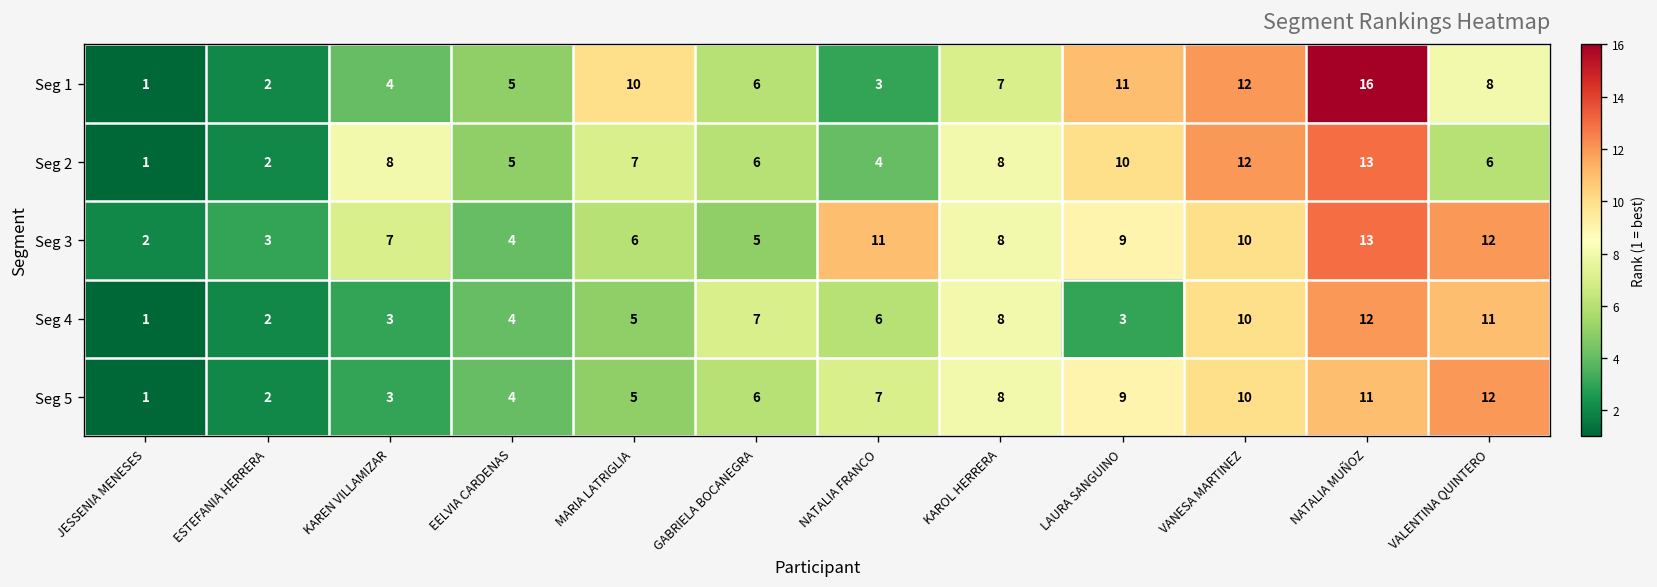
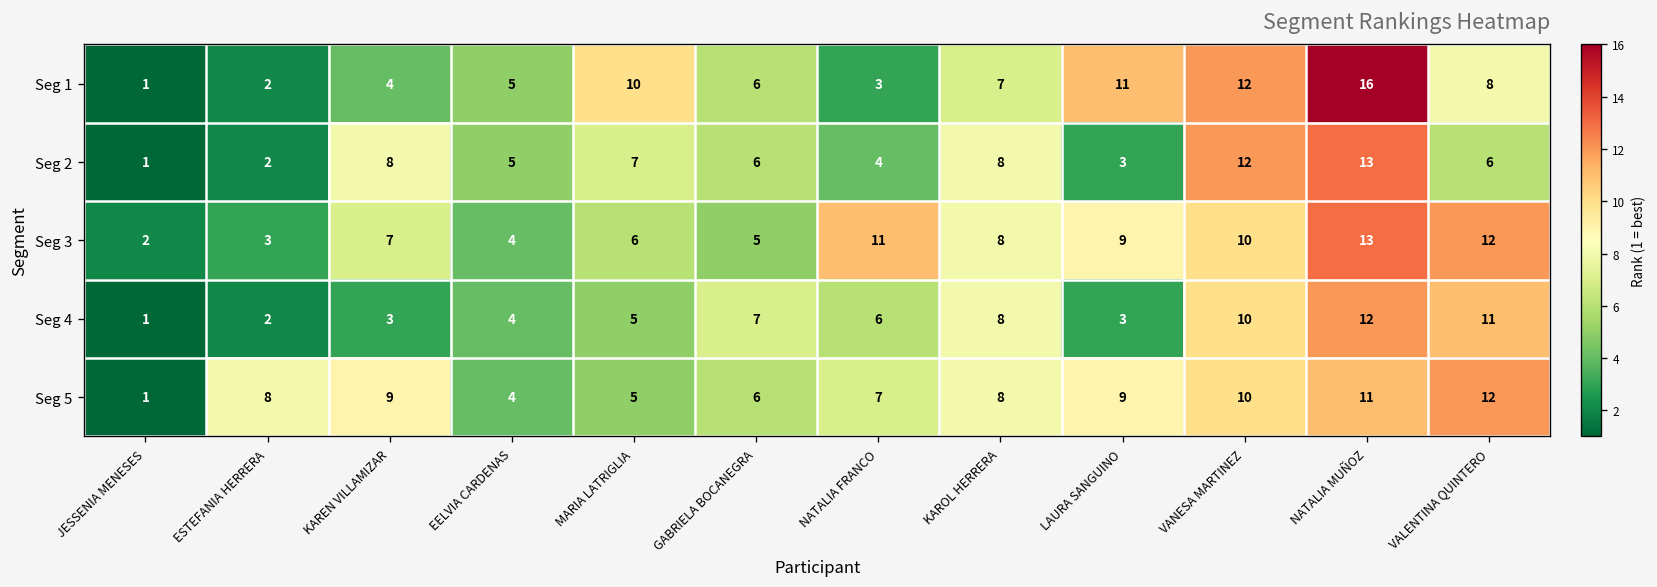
Seg 2, LAURA SANGUINO: 10 -> 3
Seg 5, ESTEFANIA HERRERA: 2 -> 8
Seg 5, KAREN VILLAMIZAR: 3 -> 9
